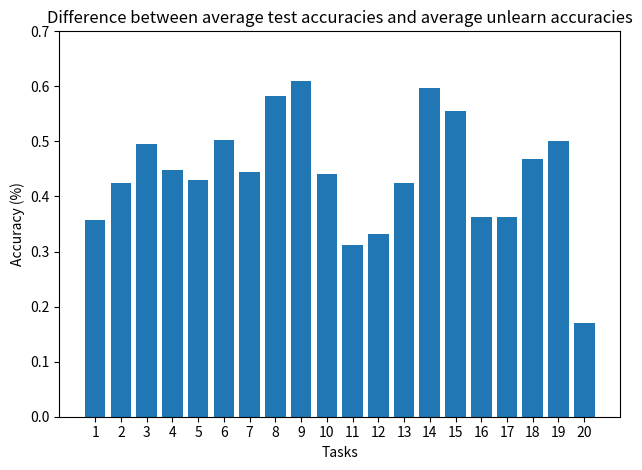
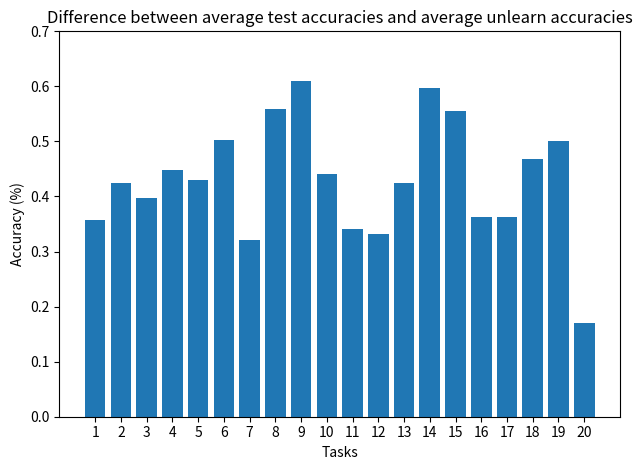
3: 0.50 -> 0.40
7: 0.44 -> 0.32
8: 0.58 -> 0.56
11: 0.31 -> 0.34
